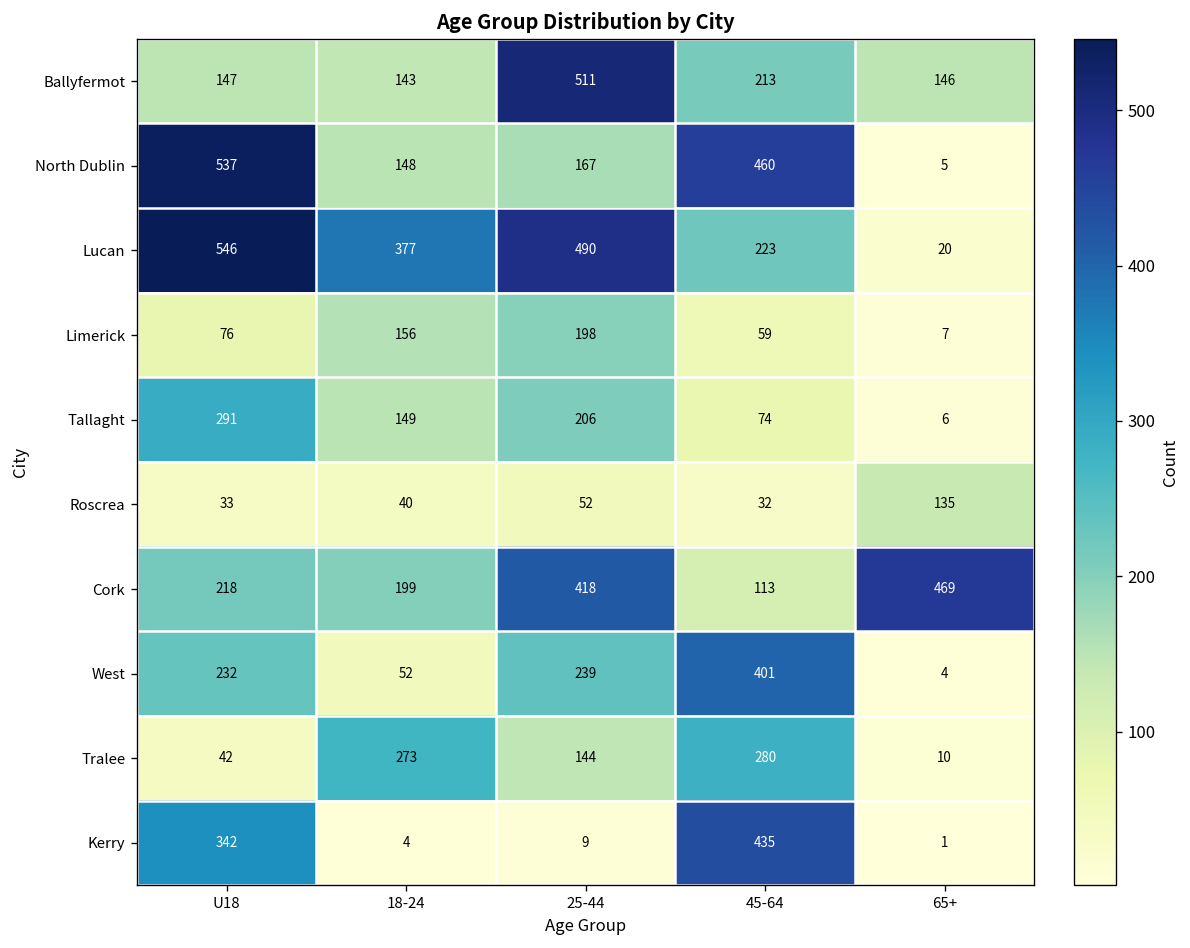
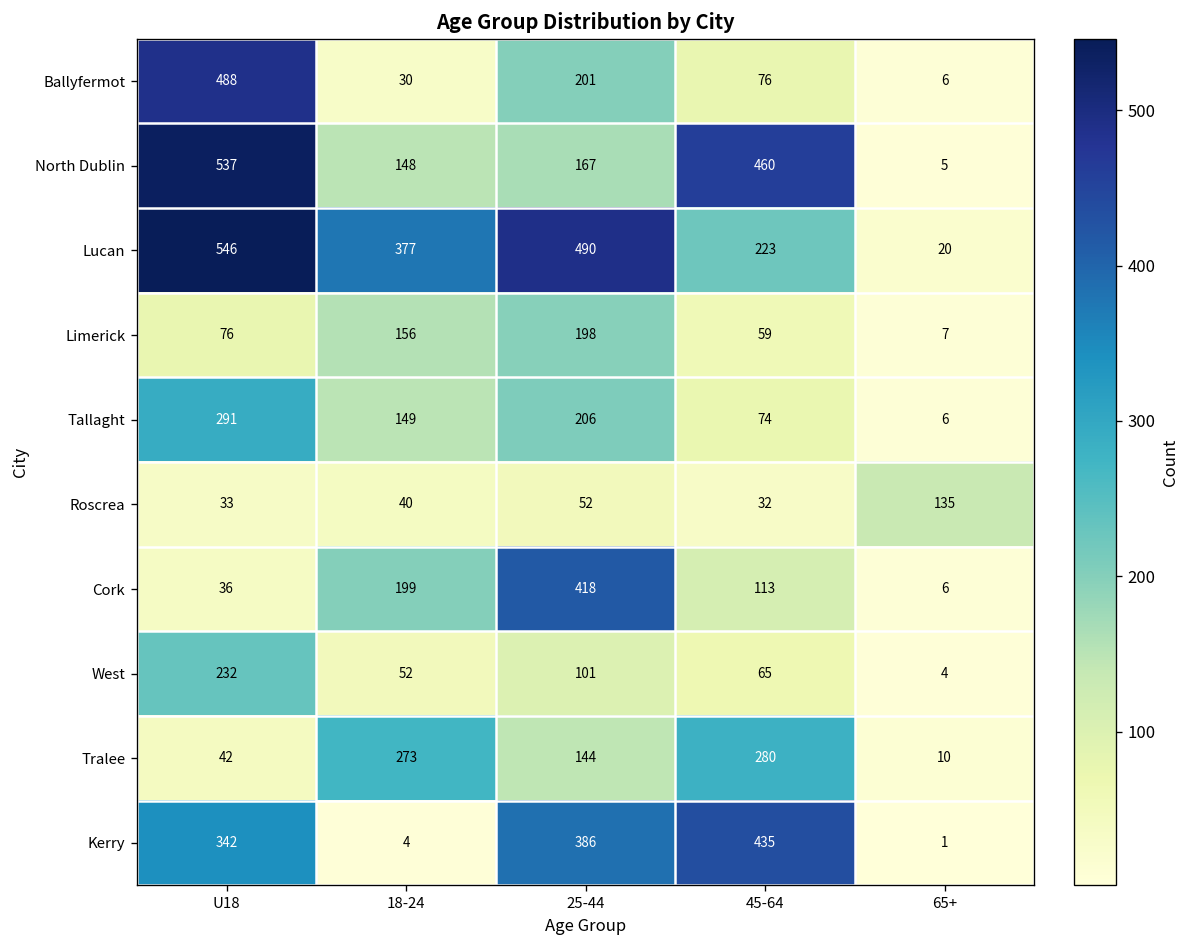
Ballyfermot, U18: 147 -> 488
Ballyfermot, 18-24: 143 -> 30
Ballyfermot, 25-44: 511 -> 201
Ballyfermot, 45-64: 213 -> 76
Ballyfermot, 65+: 146 -> 6
Cork, U18: 218 -> 36
Cork, 65+: 469 -> 6
West, 25-44: 239 -> 101
West, 45-64: 401 -> 65
Kerry, 25-44: 9 -> 386
